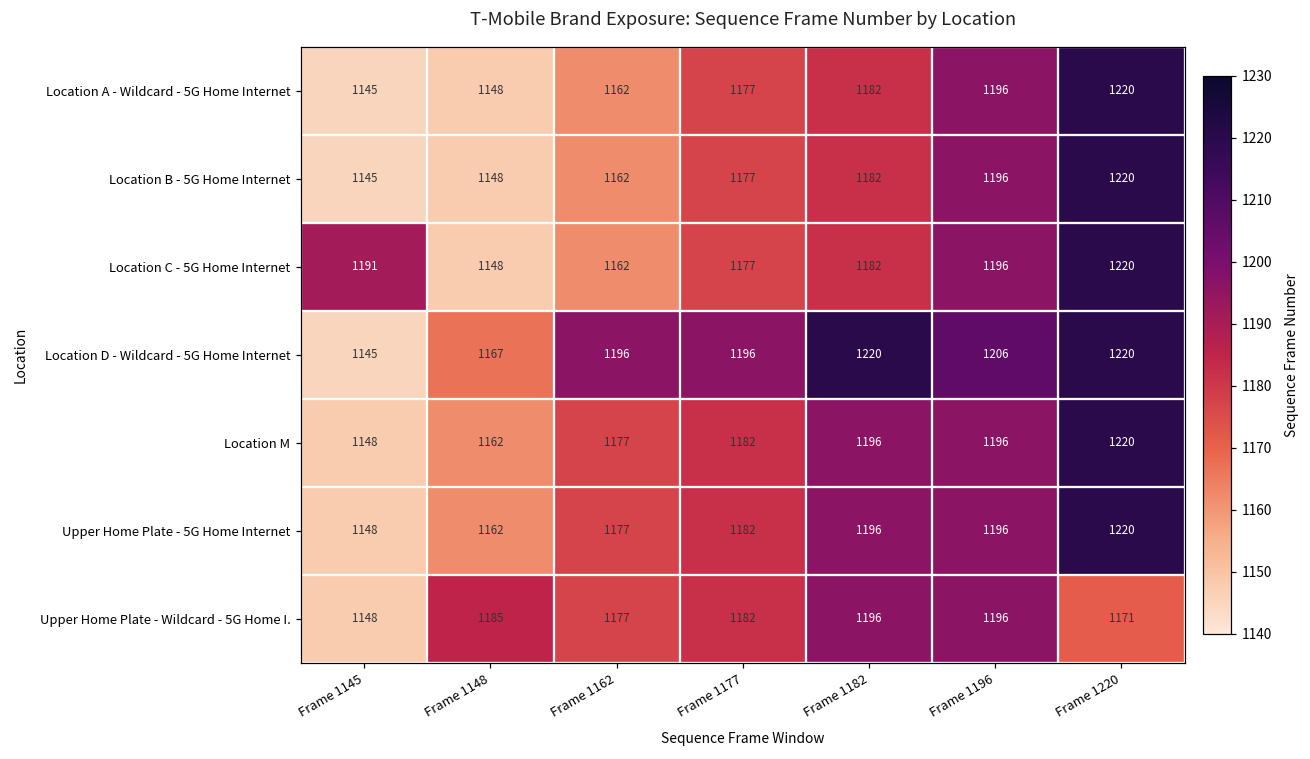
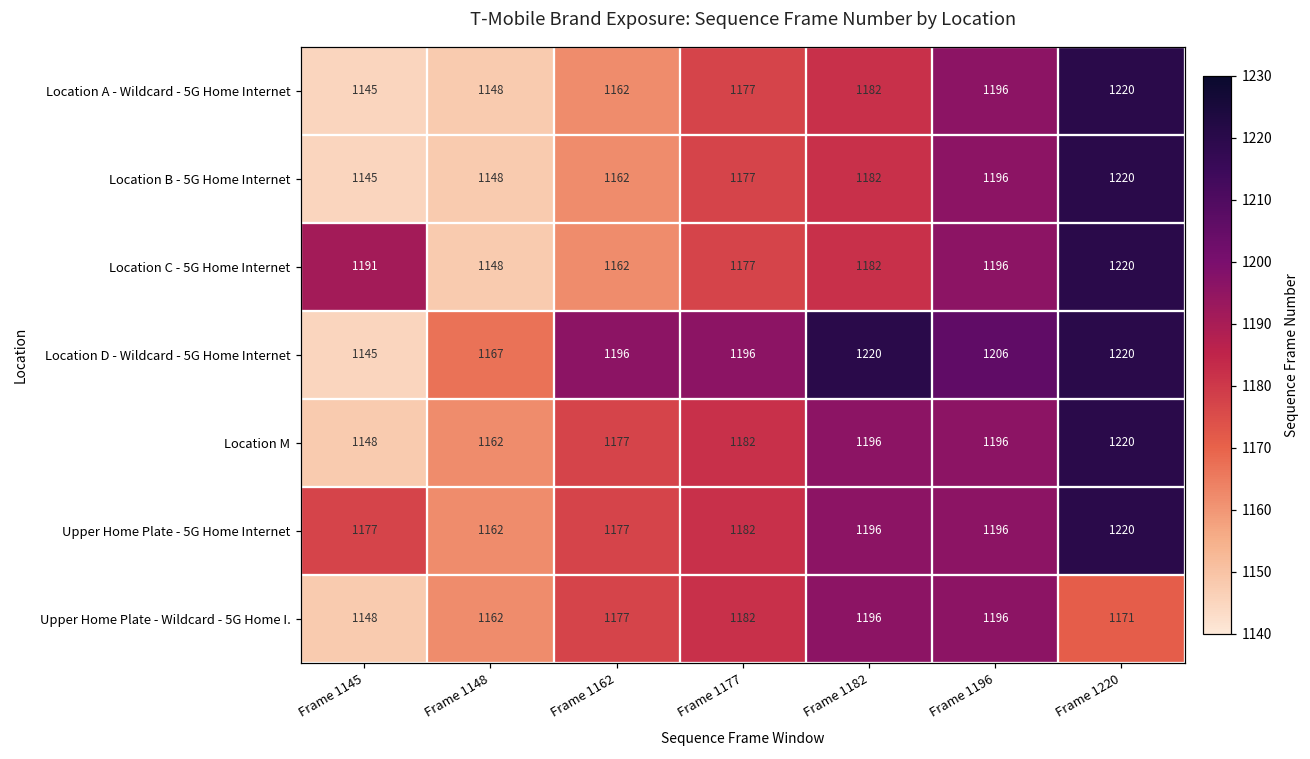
Upper Home Plate - 5G Home Internet, Frame 1145: 1148 -> 1177
Upper Home Plate - Wildcard - 5G Home I., Frame 1148: 1185 -> 1162
